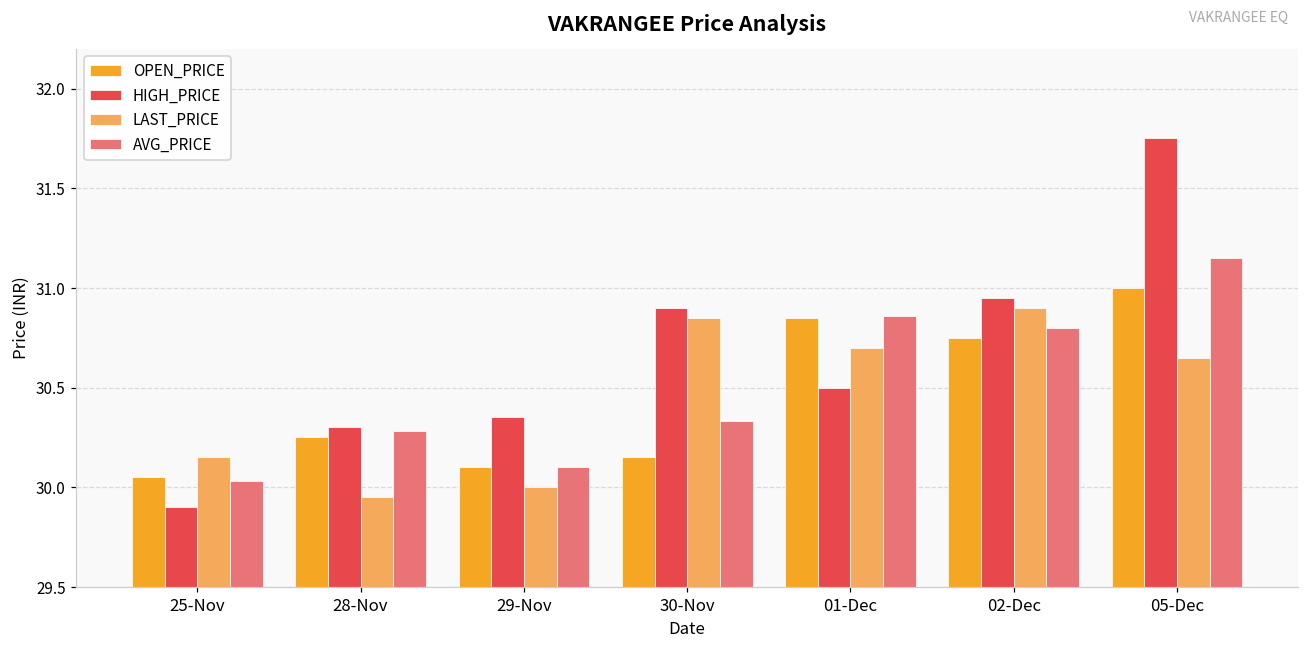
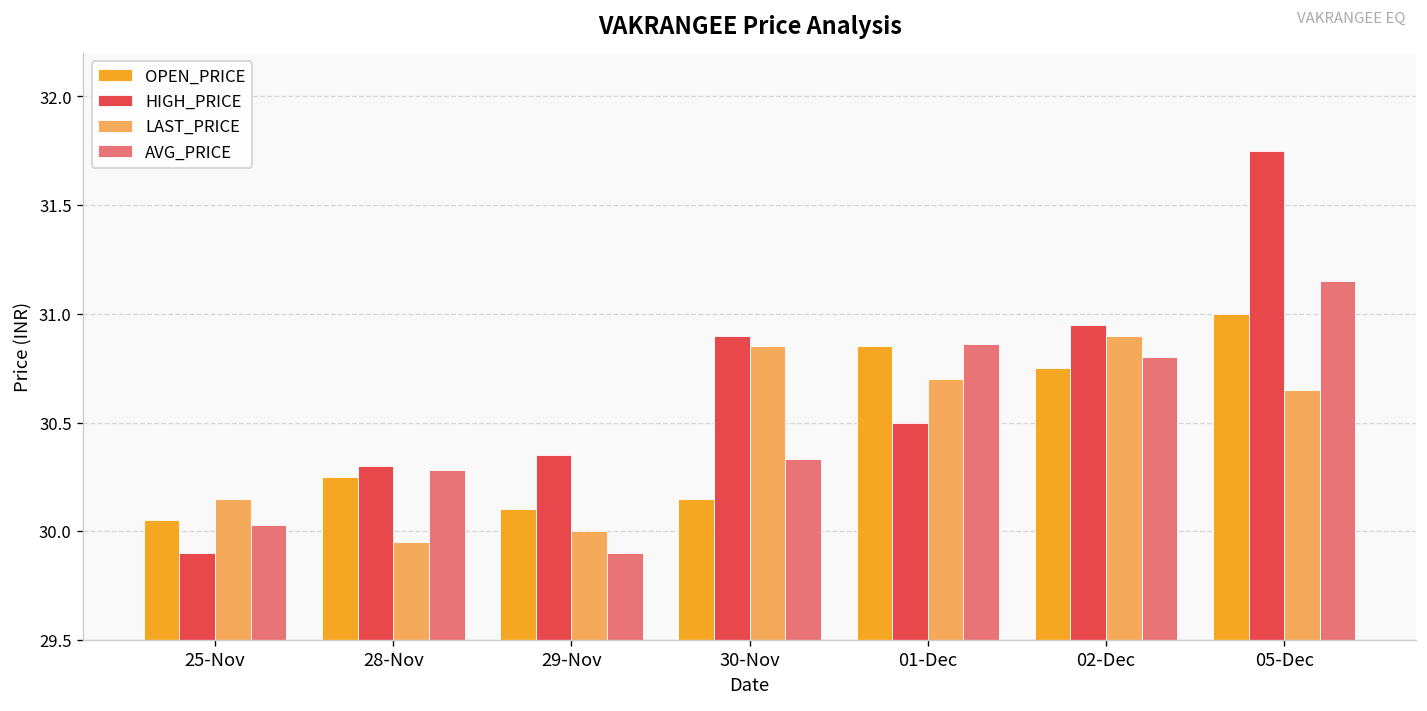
AVG_PRICE, 29-Nov: 30.1 -> 29.9
